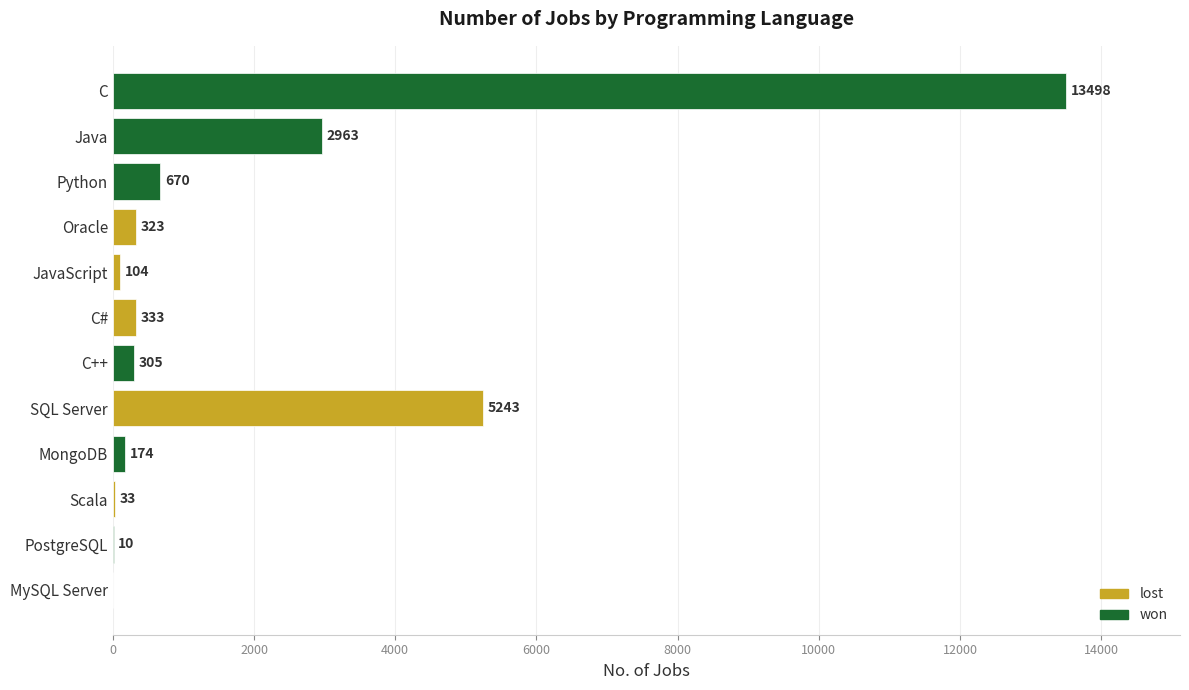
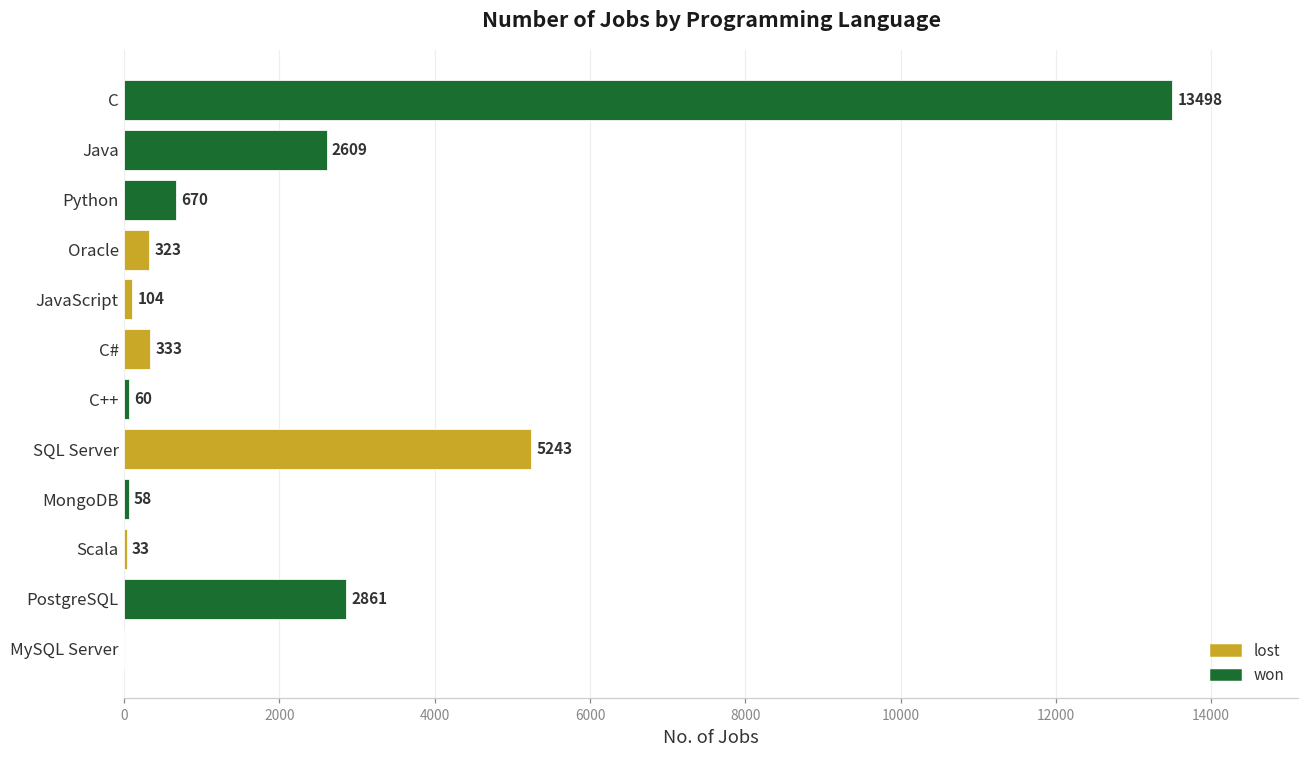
Java: 2963 -> 2609
C++: 305 -> 60
MongoDB: 174 -> 58
PostgreSQL: 10 -> 2861
